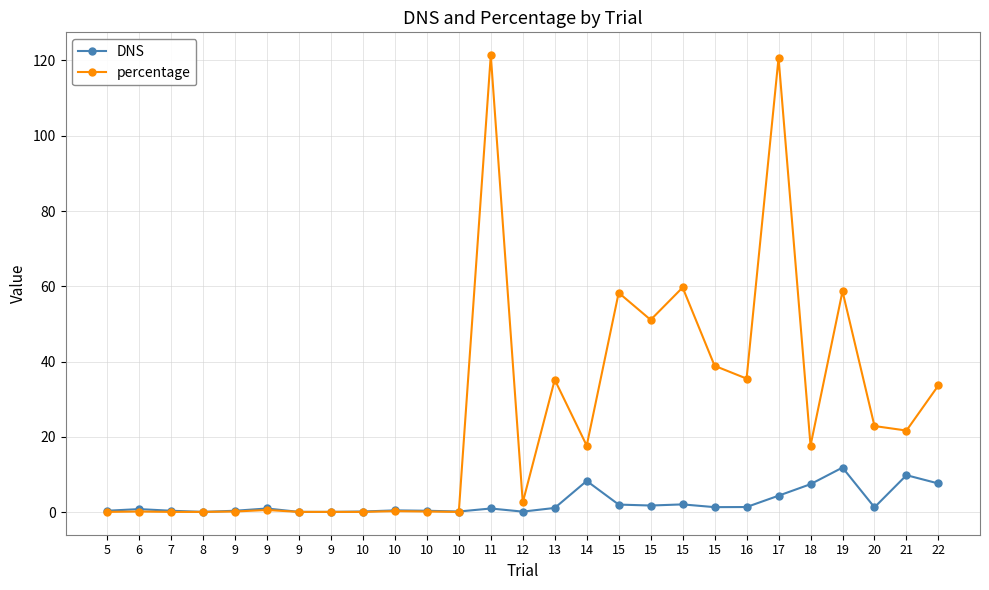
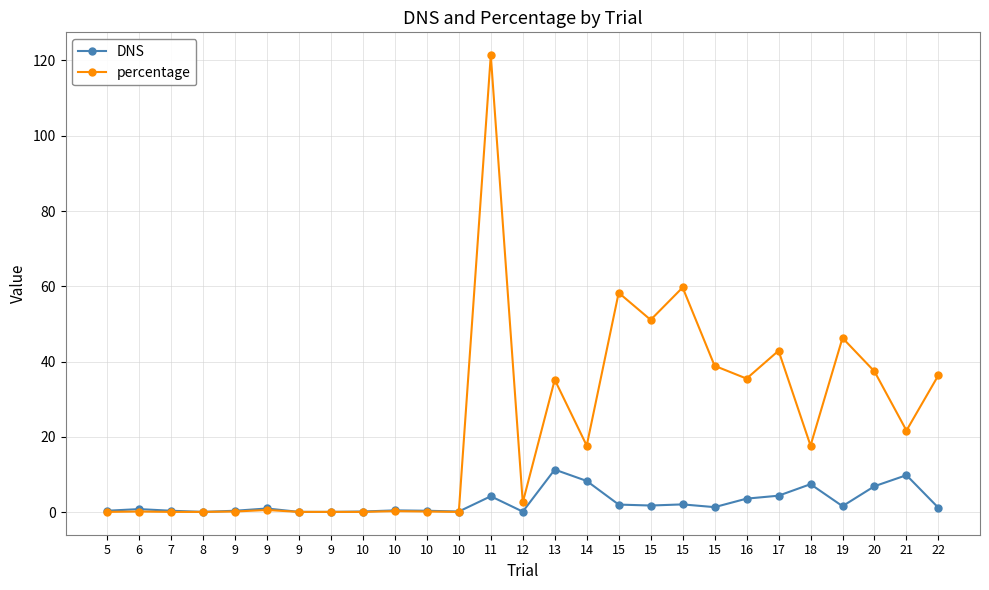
DNS, 11: 1 -> 4
DNS, 13: 1 -> 11
DNS, 16: 1 -> 4
percentage, 17: 121 -> 43
DNS, 19: 12 -> 2
percentage, 19: 59 -> 46
DNS, 20: 1 -> 7
percentage, 20: 23 -> 37
DNS, 22: 8 -> 1
percentage, 22: 34 -> 36
